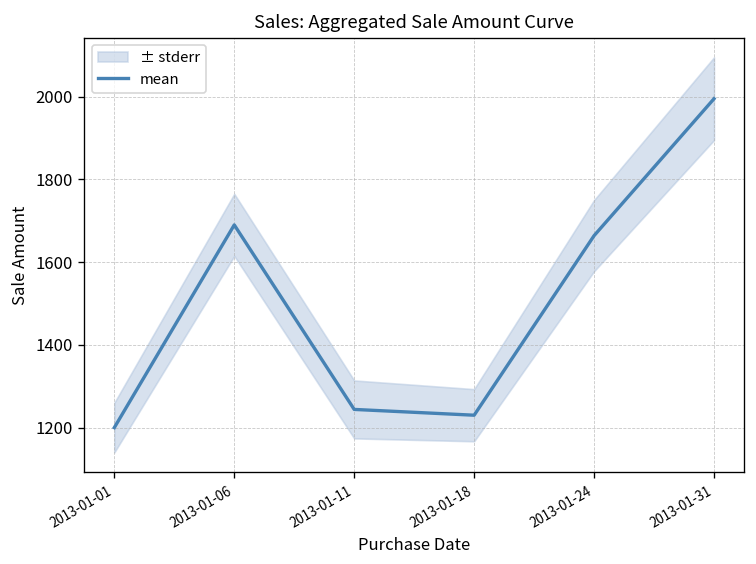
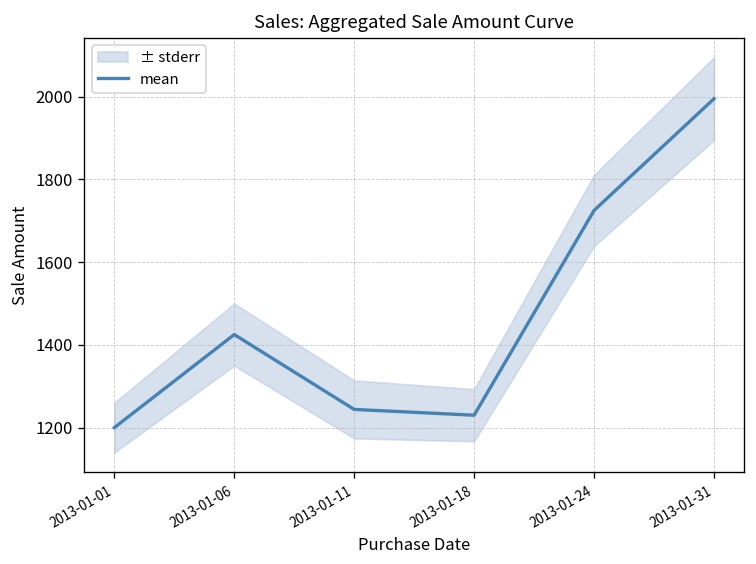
mean, 2013-01-06: 1690 -> 1430
mean, 2013-01-24: 1660 -> 1730
